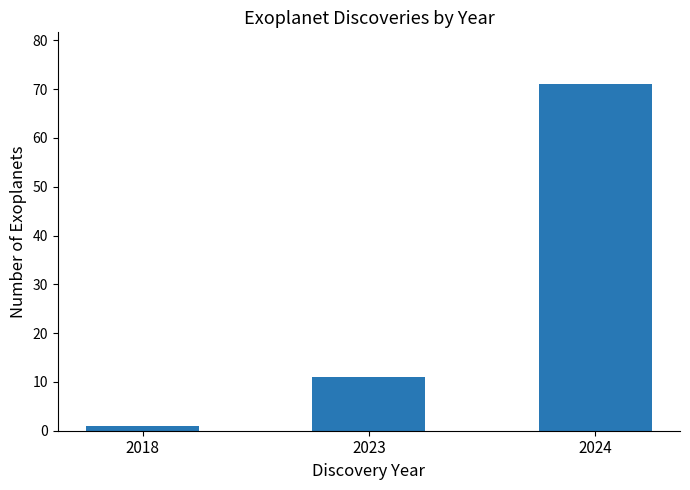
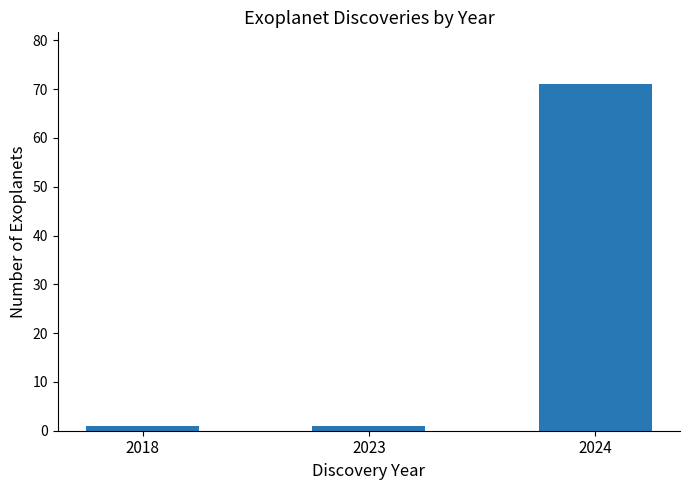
2023: 11 -> 1
